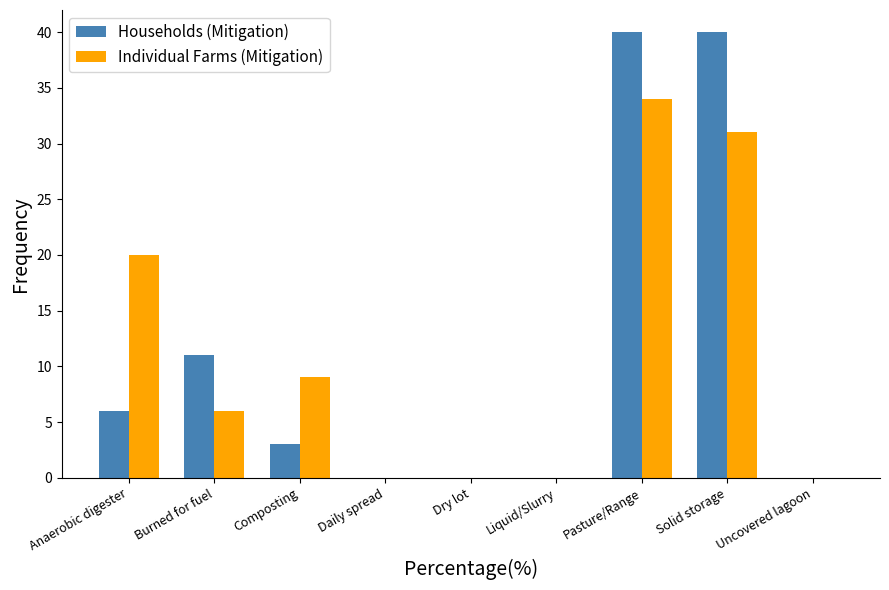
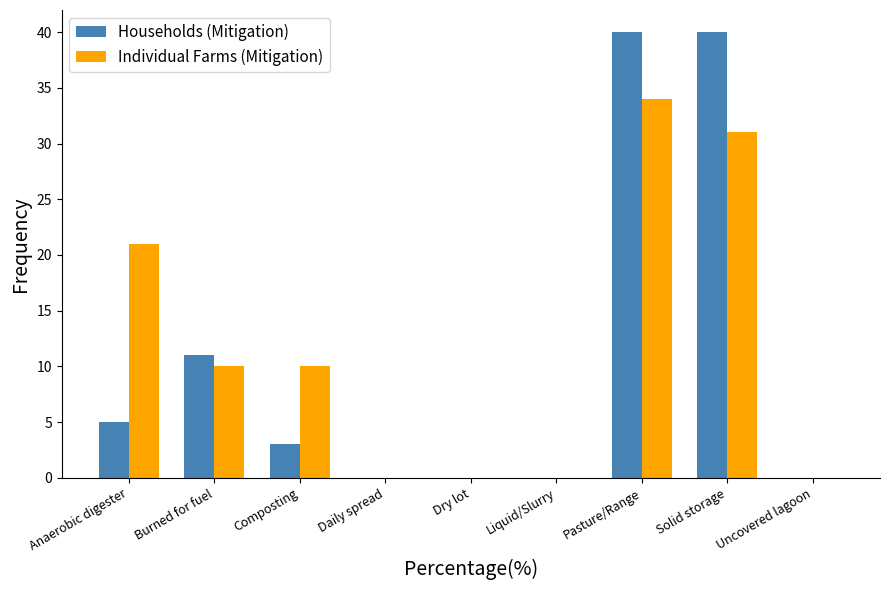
Households (Mitigation), Anaerobic digester: 6 -> 5
Individual Farms (Mitigation), Anaerobic digester: 20 -> 21
Individual Farms (Mitigation), Burned for fuel: 6 -> 10
Individual Farms (Mitigation), Composting: 9 -> 10
